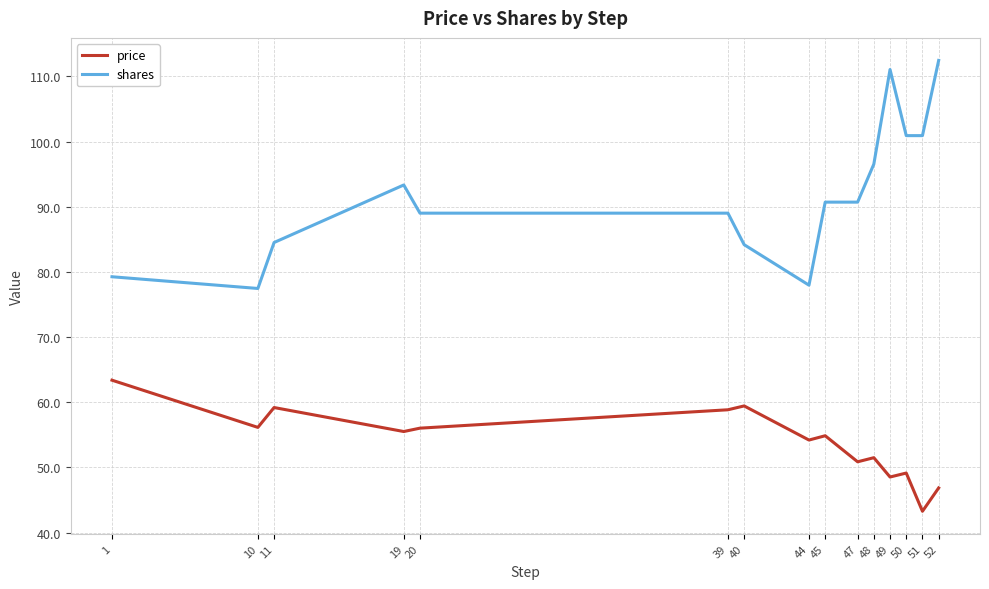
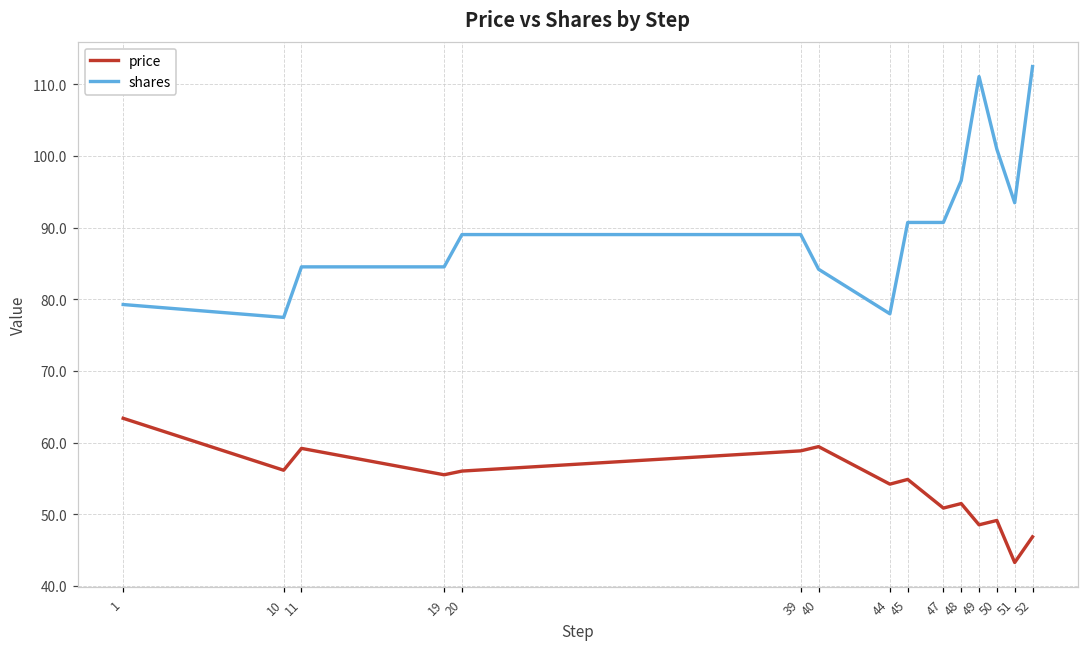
shares, 19: 93 -> 85
shares, 51: 101 -> 93
